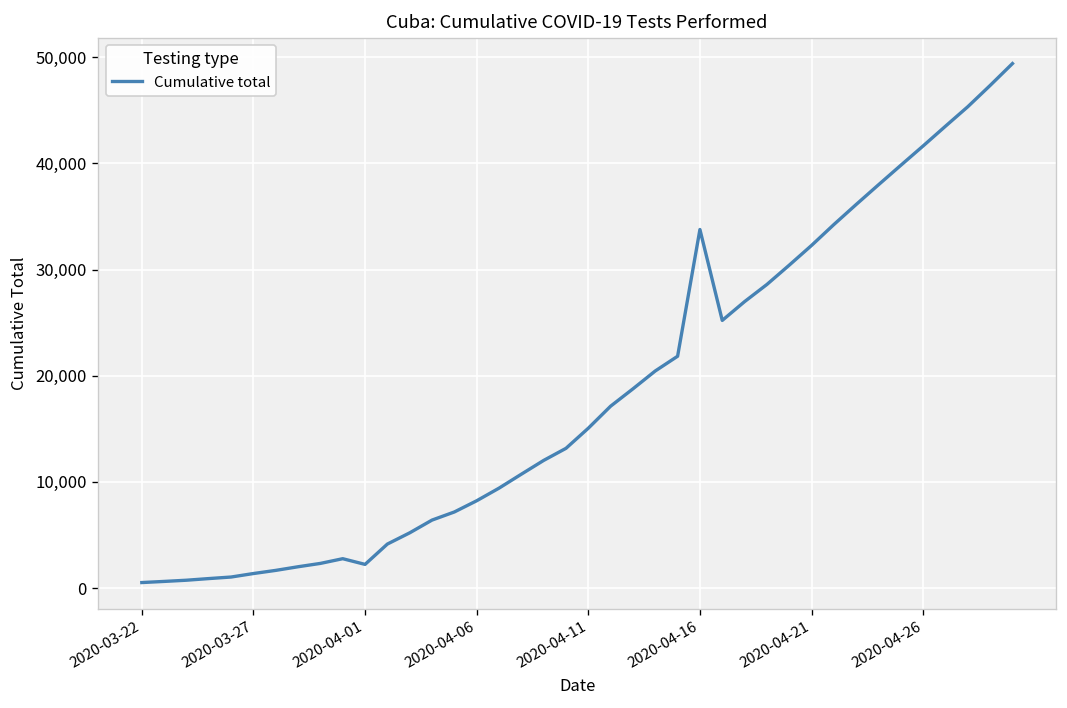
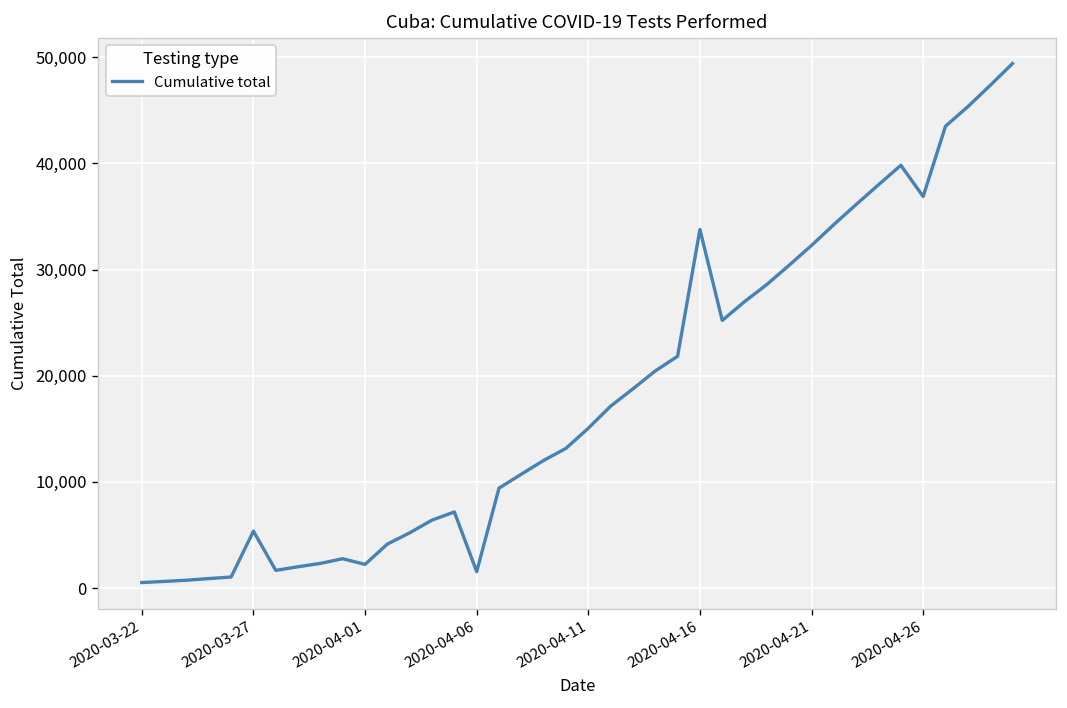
2020-03-27: 1,000 -> 5,000
2020-04-06: 8,000 -> 2,000
2020-04-26: 42,000 -> 37,000
